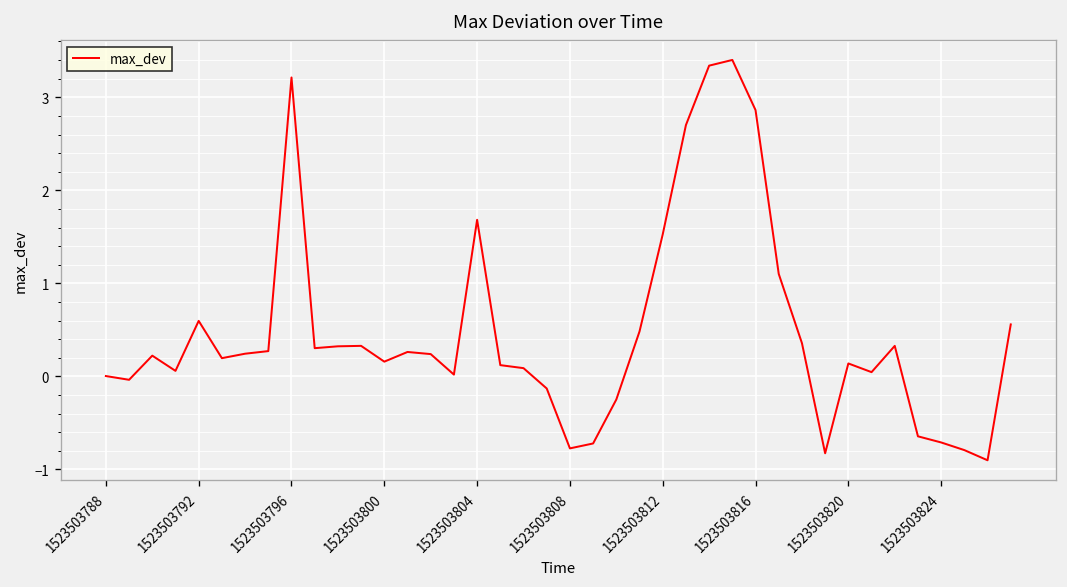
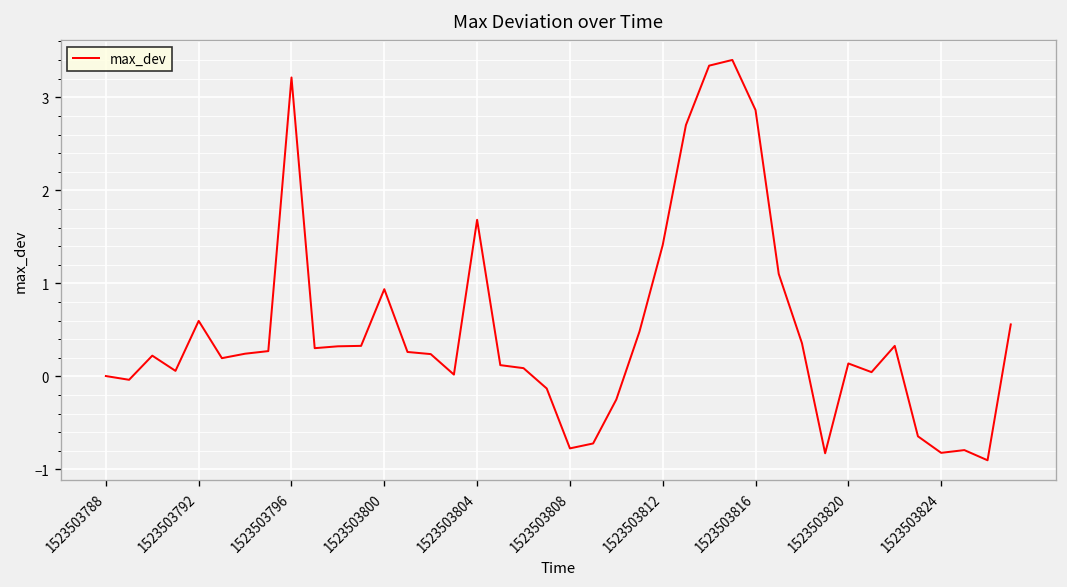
1523503800: 0.2 -> 0.9
1523503812: 1.5 -> 1.4
1523503824: -0.7 -> -0.8
